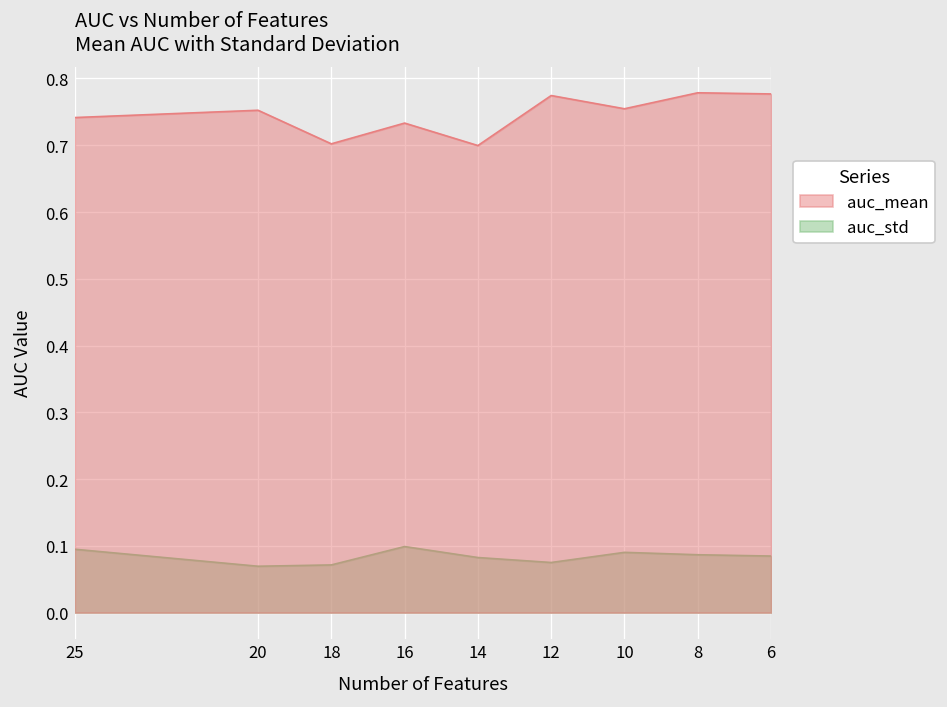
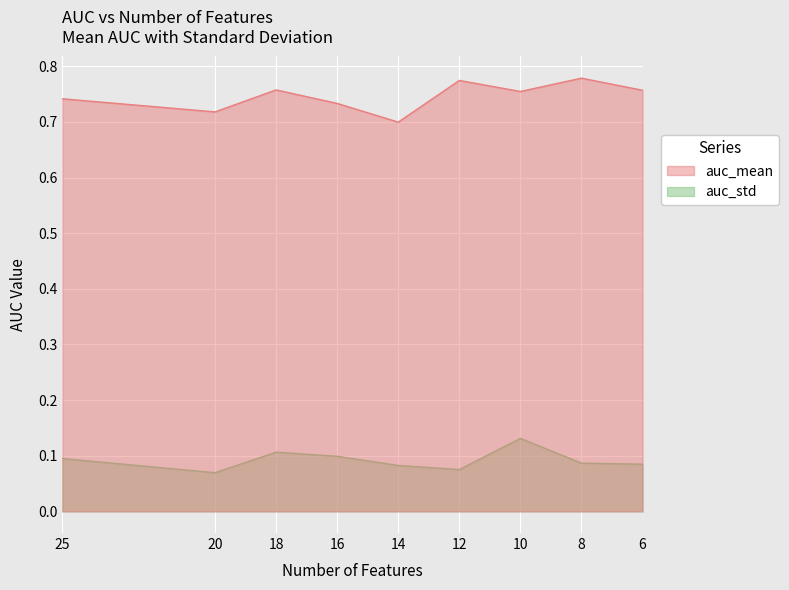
auc_mean, 20: 0.75 -> 0.72
auc_mean, 18: 0.70 -> 0.76
auc_std, 18: 0.07 -> 0.11
auc_std, 10: 0.09 -> 0.13
auc_mean, 6: 0.78 -> 0.76
